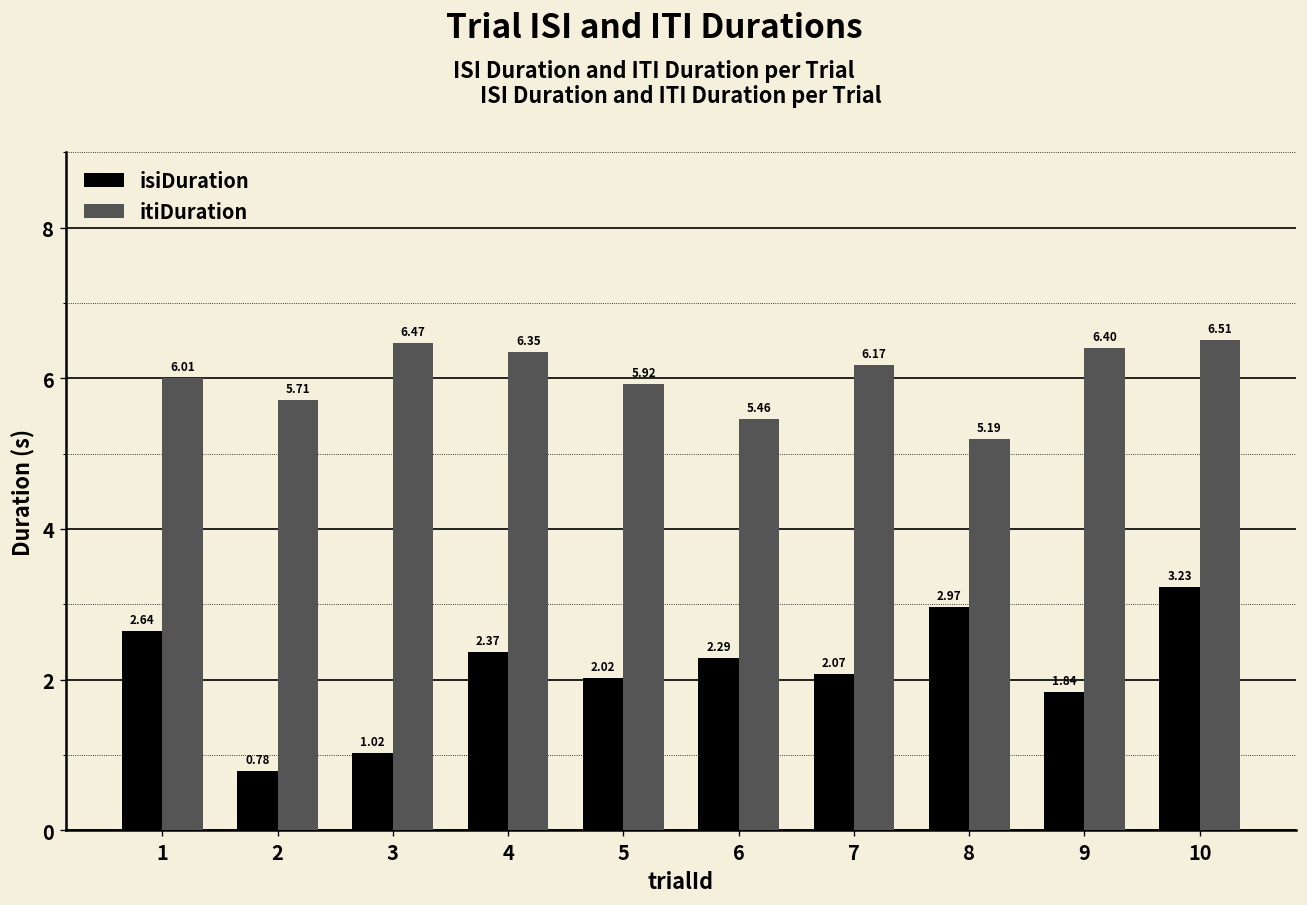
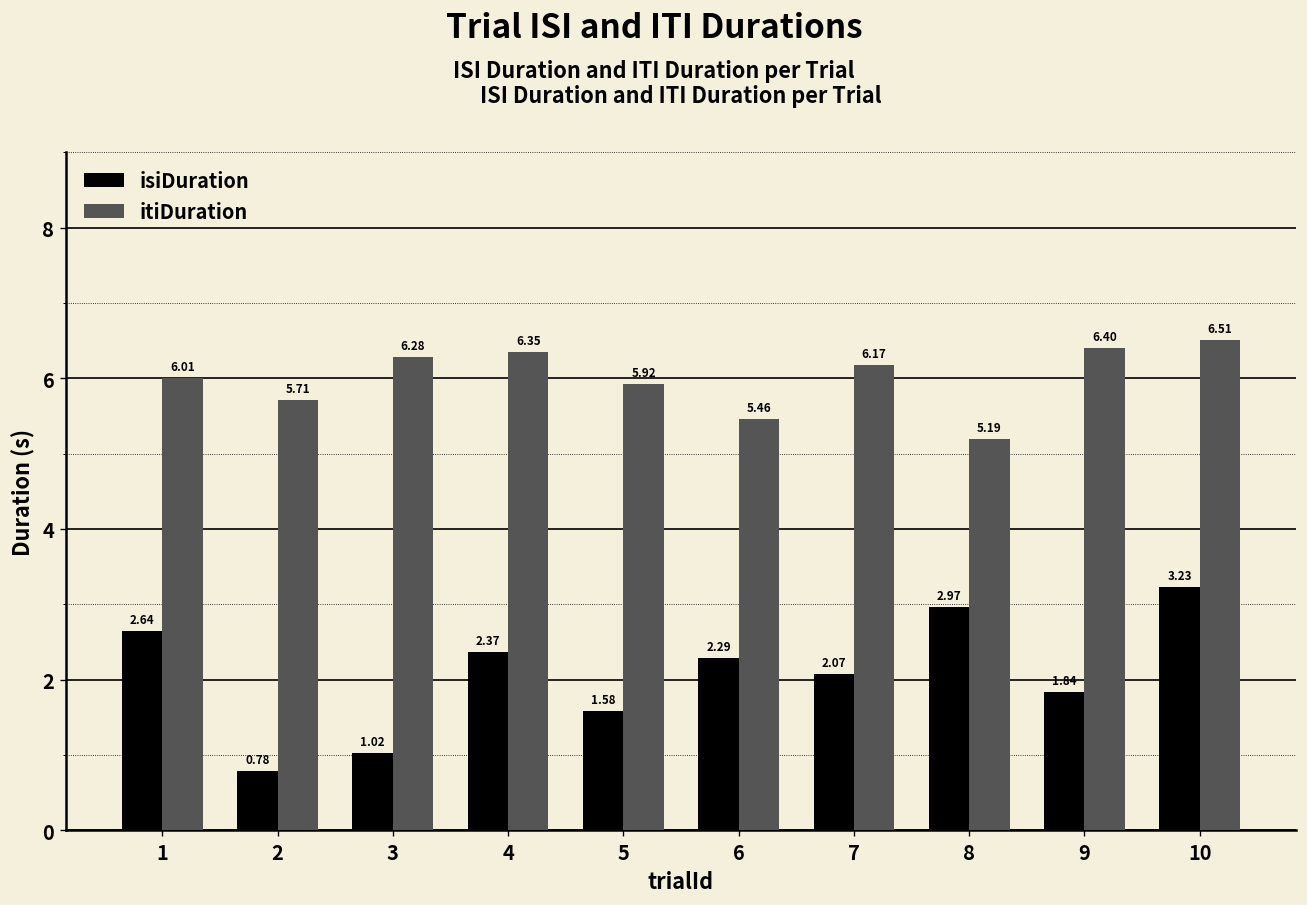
itiDuration, 3: 6.47 -> 6.28
isiDuration, 5: 2.02 -> 1.58
